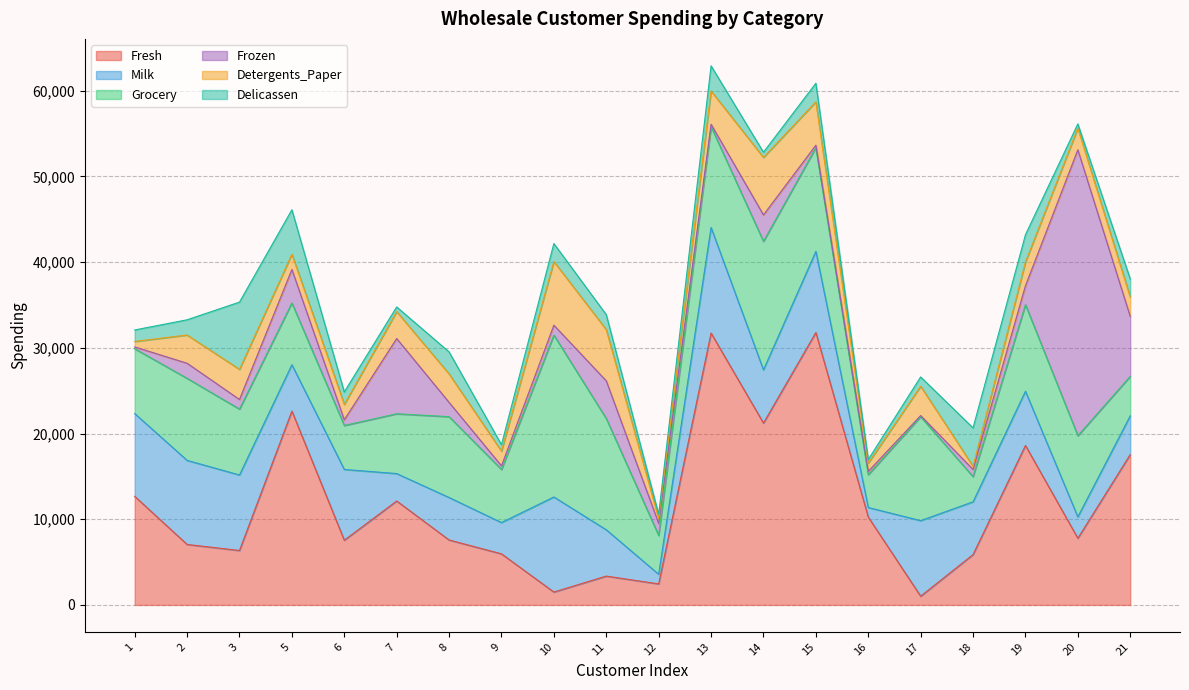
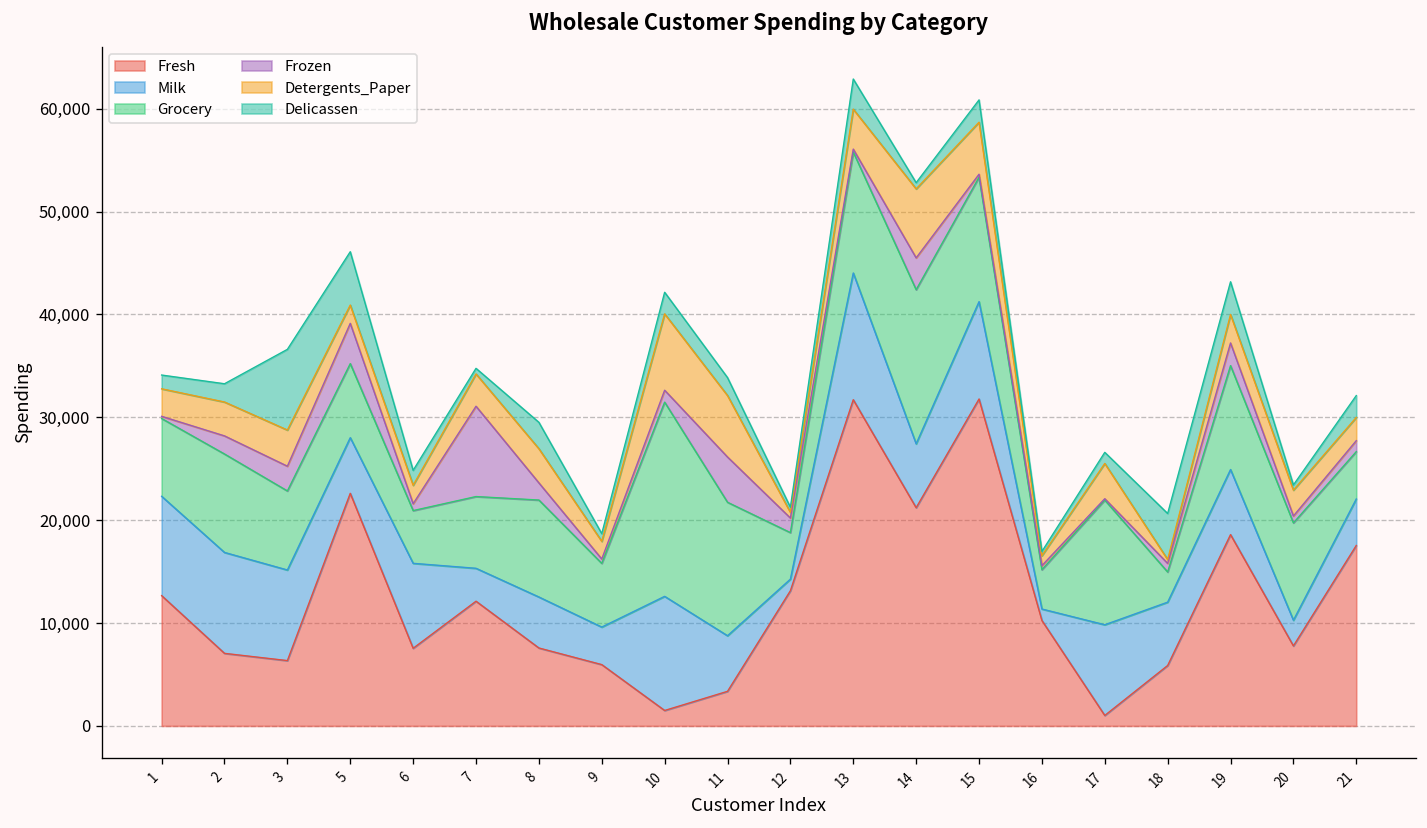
Detergents_Paper, 1: 1,000 -> 3,000
Frozen, 3: 1,000 -> 2,000
Fresh, 12: 2,000 -> 13,000
Frozen, 20: 33,000 -> 1,000
Frozen, 21: 7,000 -> 1,000
